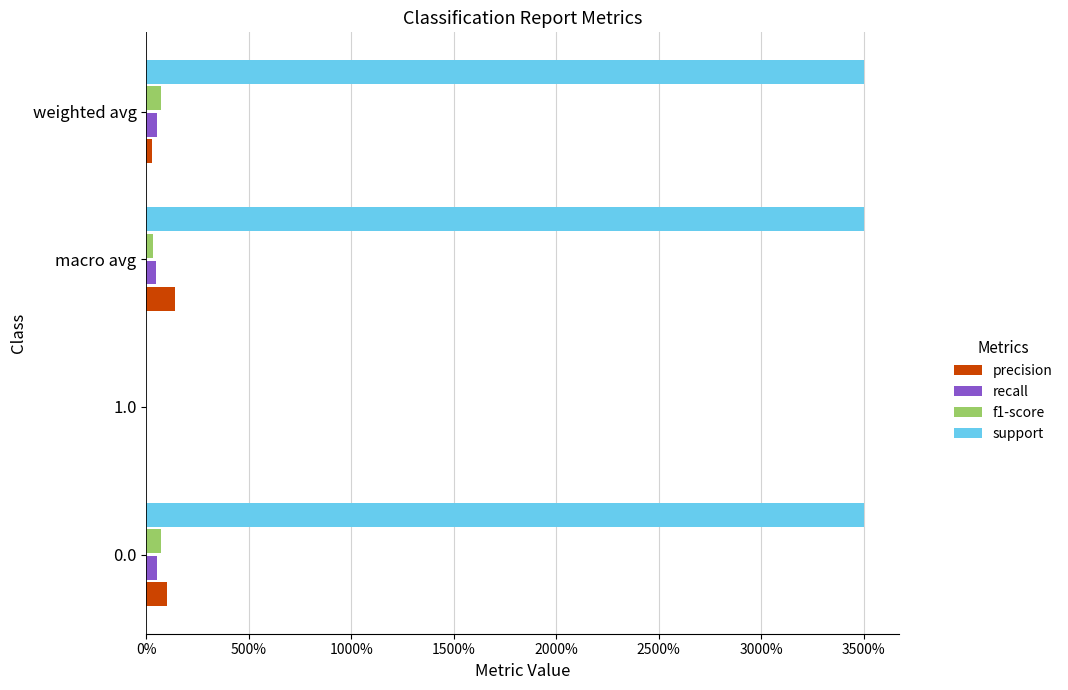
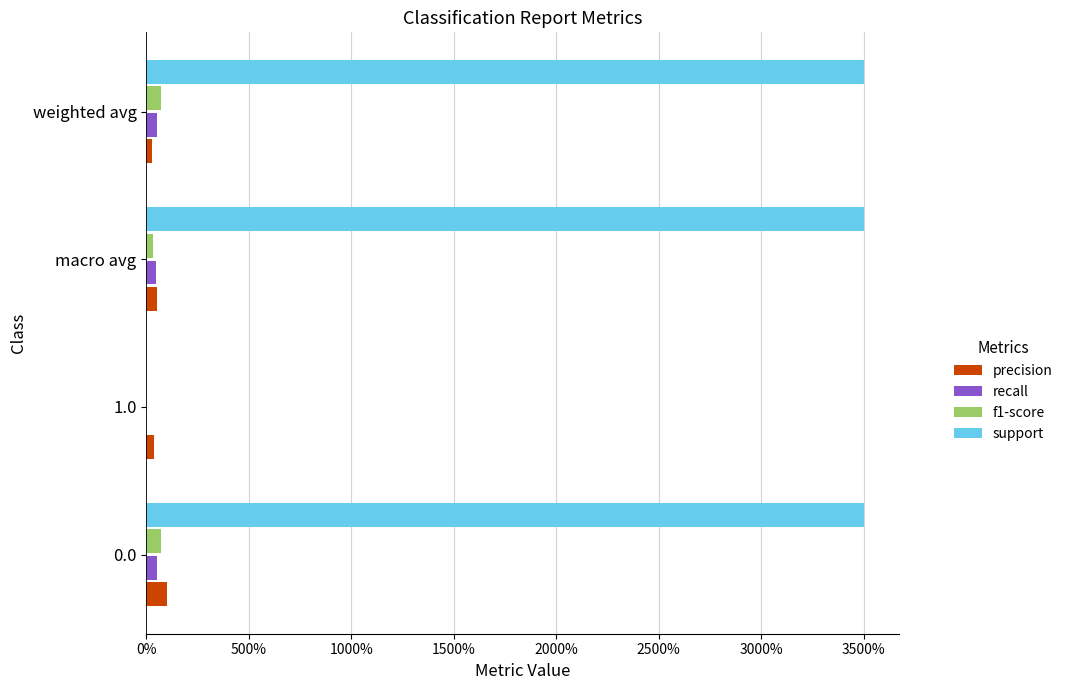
precision, macro avg: 140% -> 50%
precision, 1.0: 0% -> 40%
